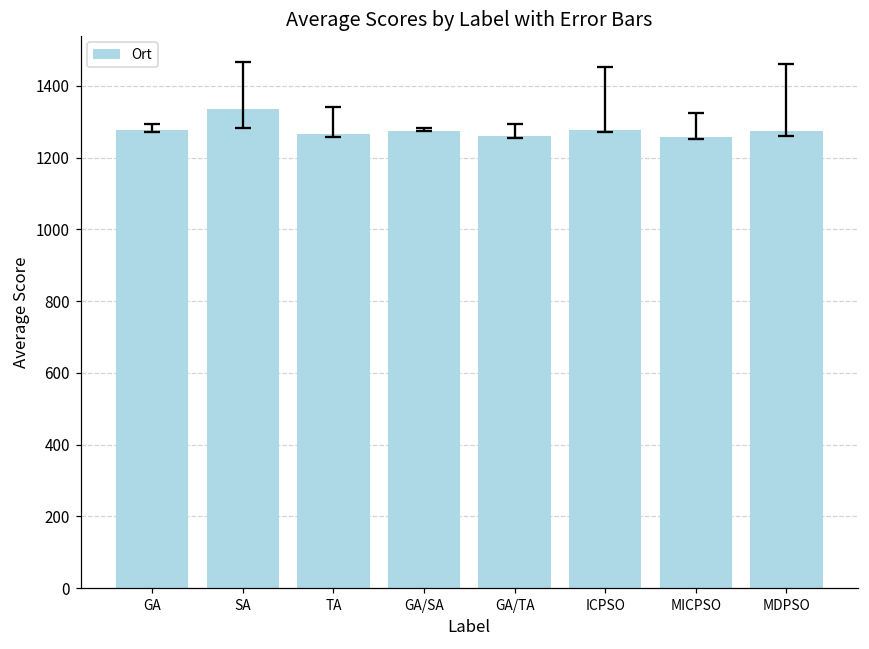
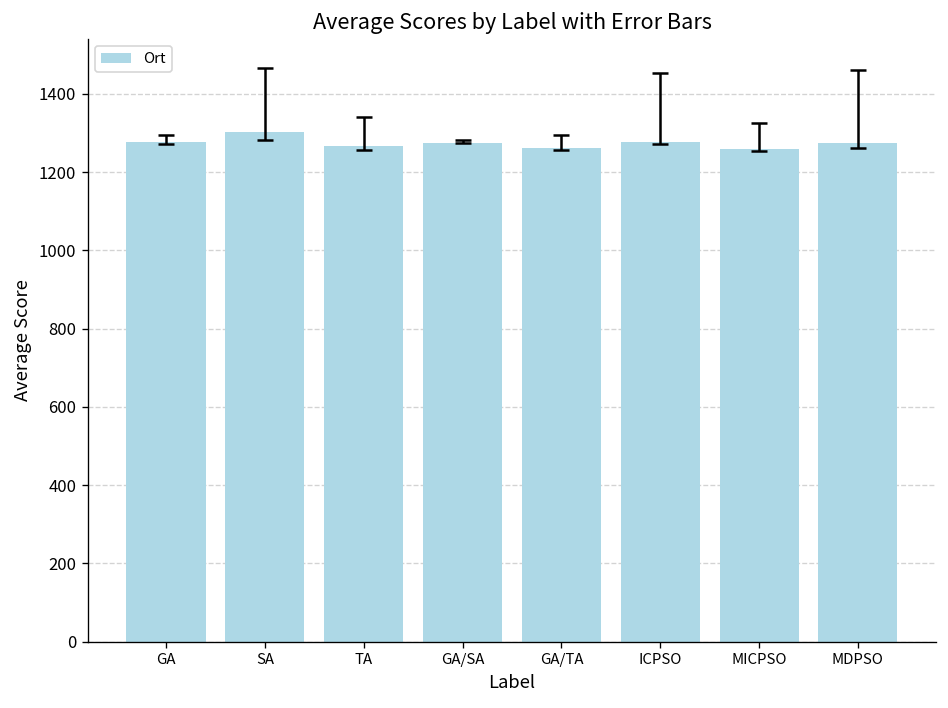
Ort, SA: 1340 -> 1300
